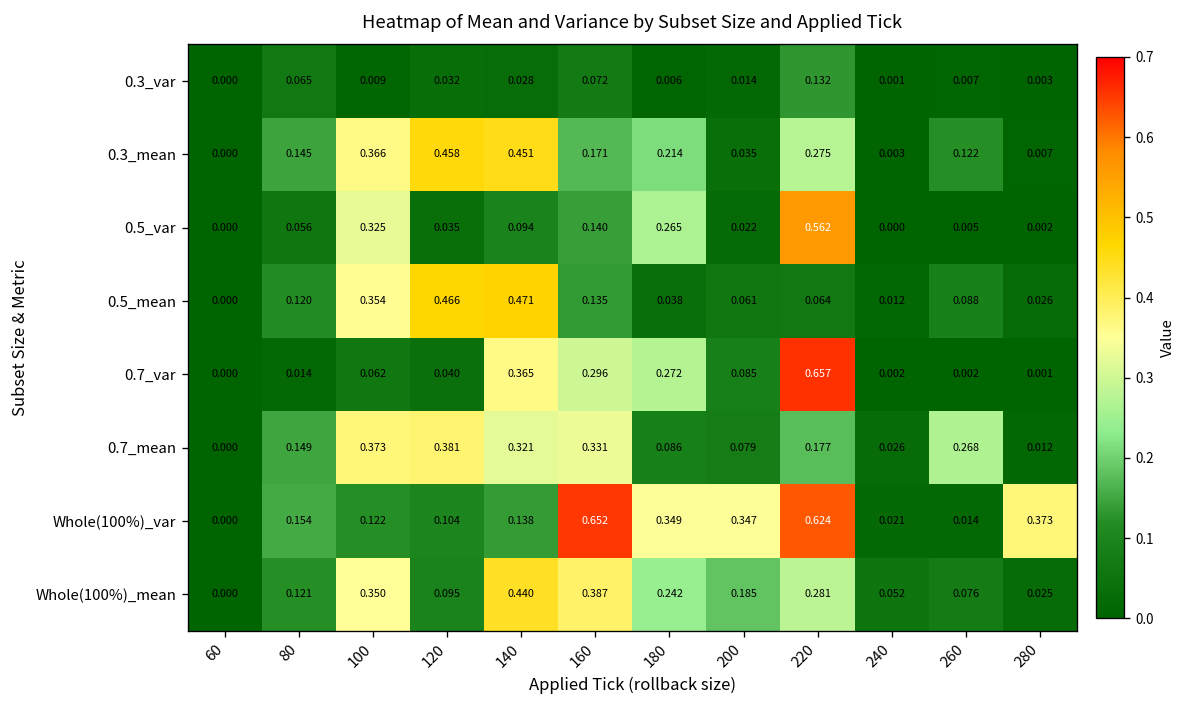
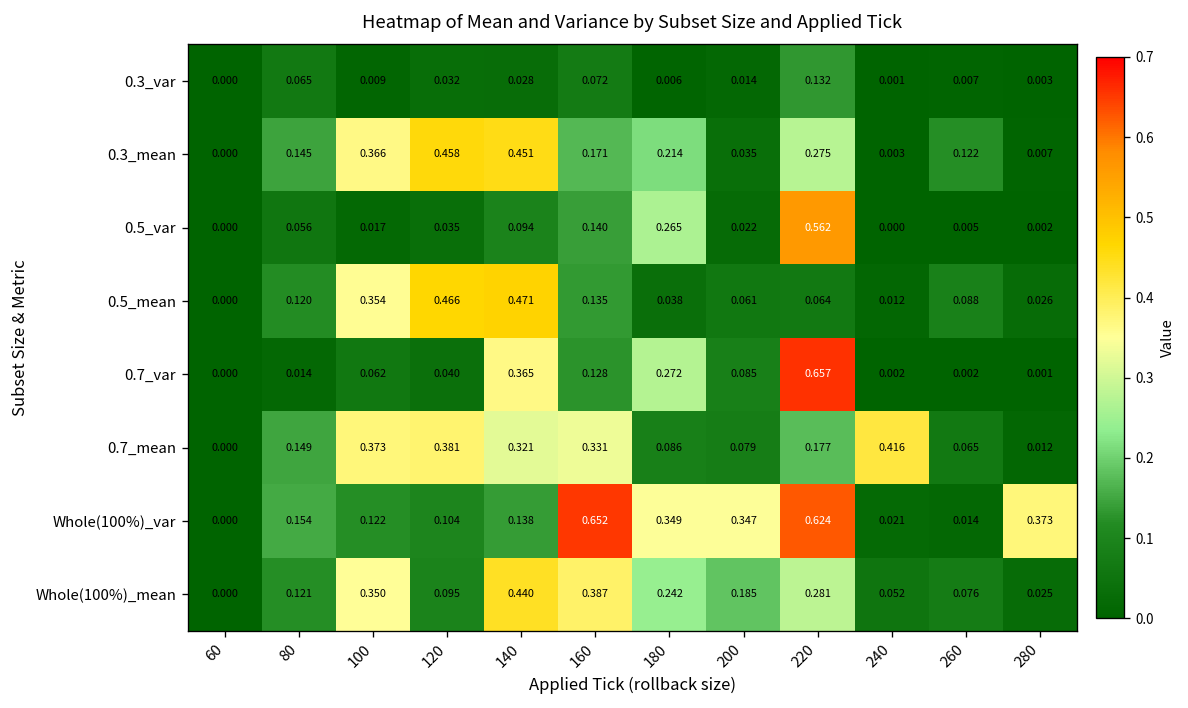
0.5_var, 100: 0.325 -> 0.017
0.7_var, 160: 0.296 -> 0.128
0.7_mean, 240: 0.026 -> 0.416
0.7_mean, 260: 0.268 -> 0.065
